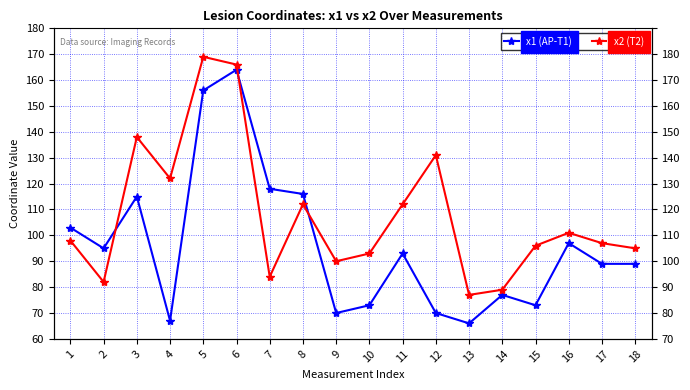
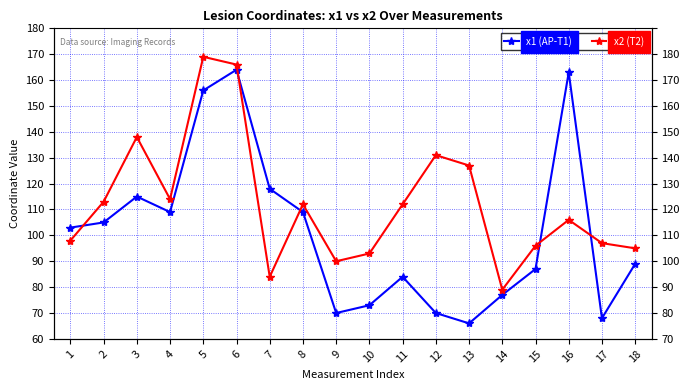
x1 (AP-T1), 2: 95 -> 105
x2 (T2), 2: 82 -> 113
x1 (AP-T1), 4: 67 -> 109
x2 (T2), 4: 122 -> 114
x1 (AP-T1), 8: 116 -> 109
x1 (AP-T1), 11: 93 -> 84
x2 (T2), 13: 77 -> 127
x1 (AP-T1), 15: 73 -> 87
x1 (AP-T1), 16: 97 -> 163
x2 (T2), 16: 101 -> 106
x1 (AP-T1), 17: 89 -> 68
